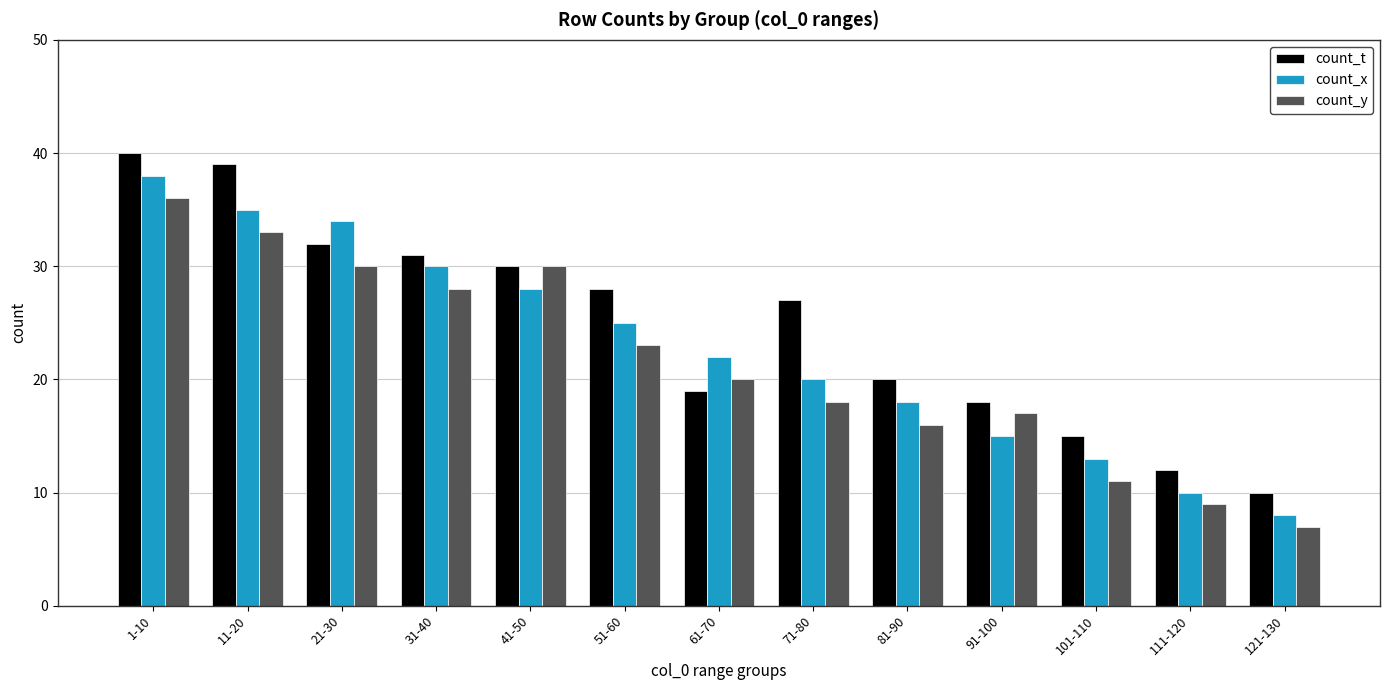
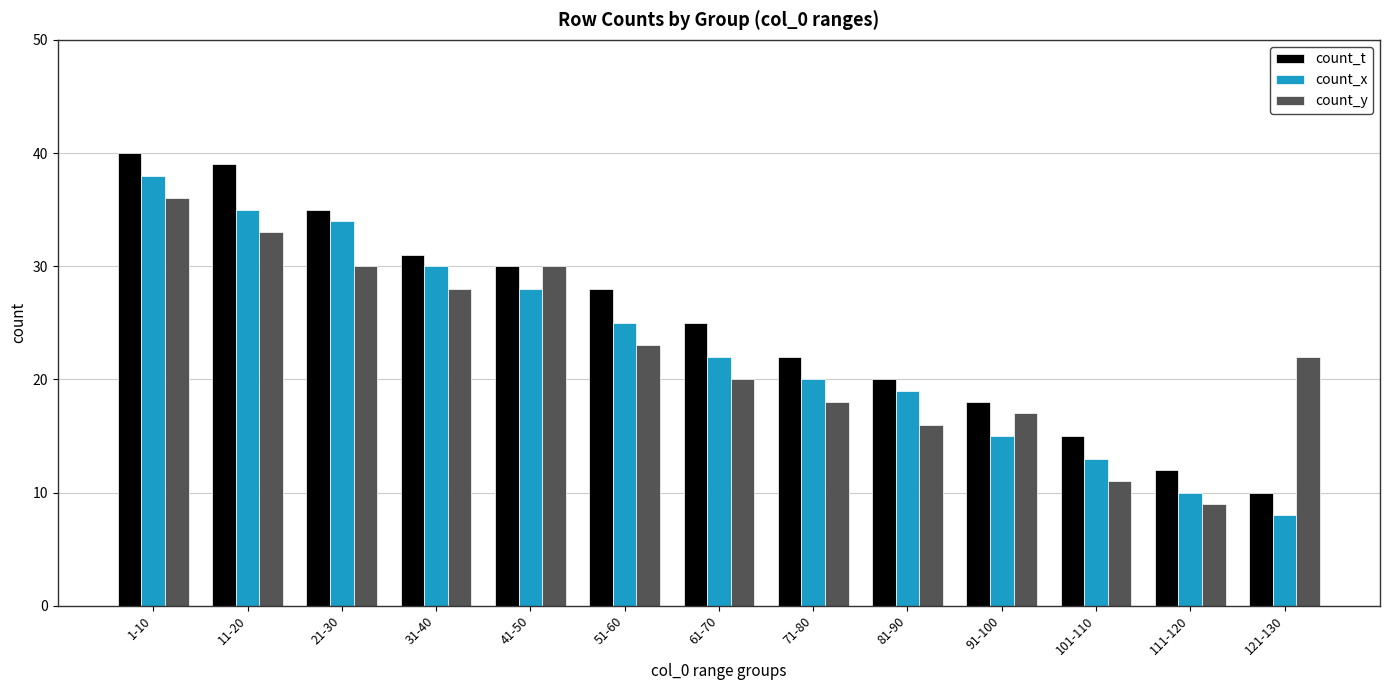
count_t, 21-30: 32 -> 35
count_t, 61-70: 19 -> 25
count_t, 71-80: 27 -> 22
count_x, 81-90: 18 -> 19
count_y, 121-130: 7 -> 22
